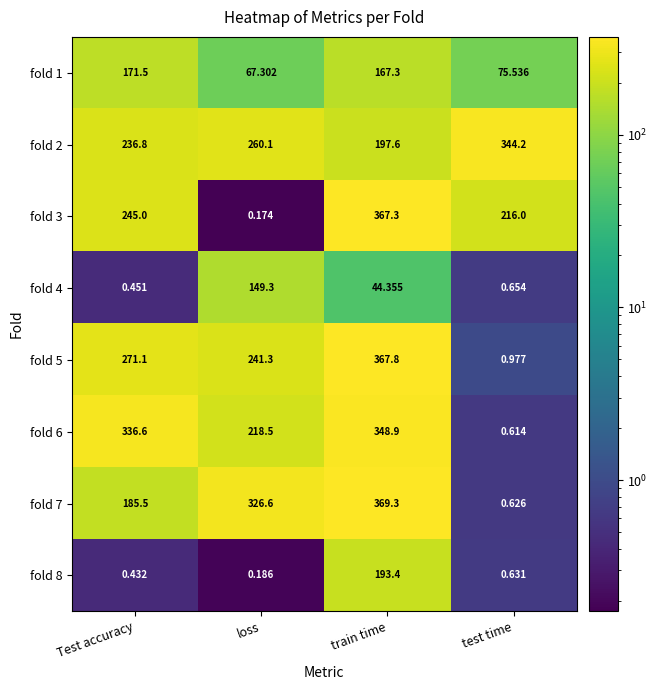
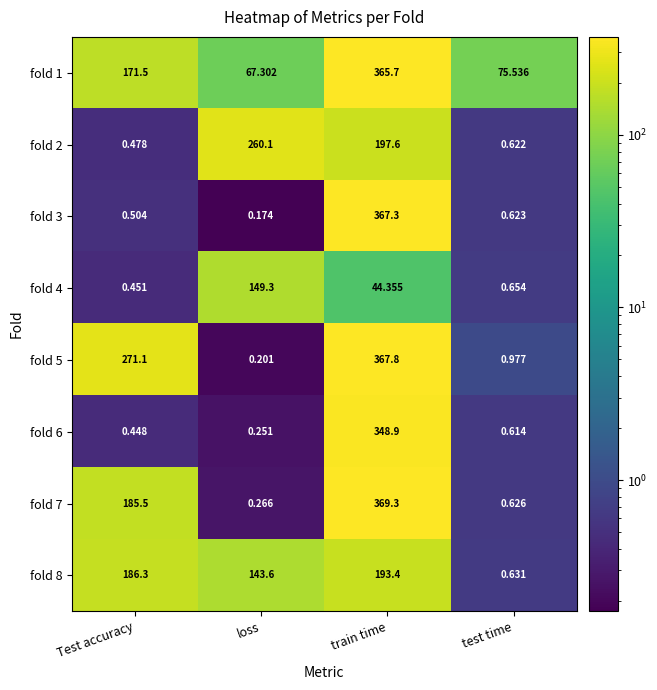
fold 1, train time: 167.3 -> 365.7
fold 2, Test accuracy: 236.8 -> 0.478
fold 2, test time: 344.2 -> 0.622
fold 3, Test accuracy: 245.0 -> 0.504
fold 3, test time: 216.0 -> 0.623
fold 5, loss: 241.3 -> 0.201
fold 6, Test accuracy: 336.6 -> 0.448
fold 6, loss: 218.5 -> 0.251
fold 7, loss: 326.6 -> 0.266
fold 8, Test accuracy: 0.432 -> 186.3
fold 8, loss: 0.186 -> 143.6
